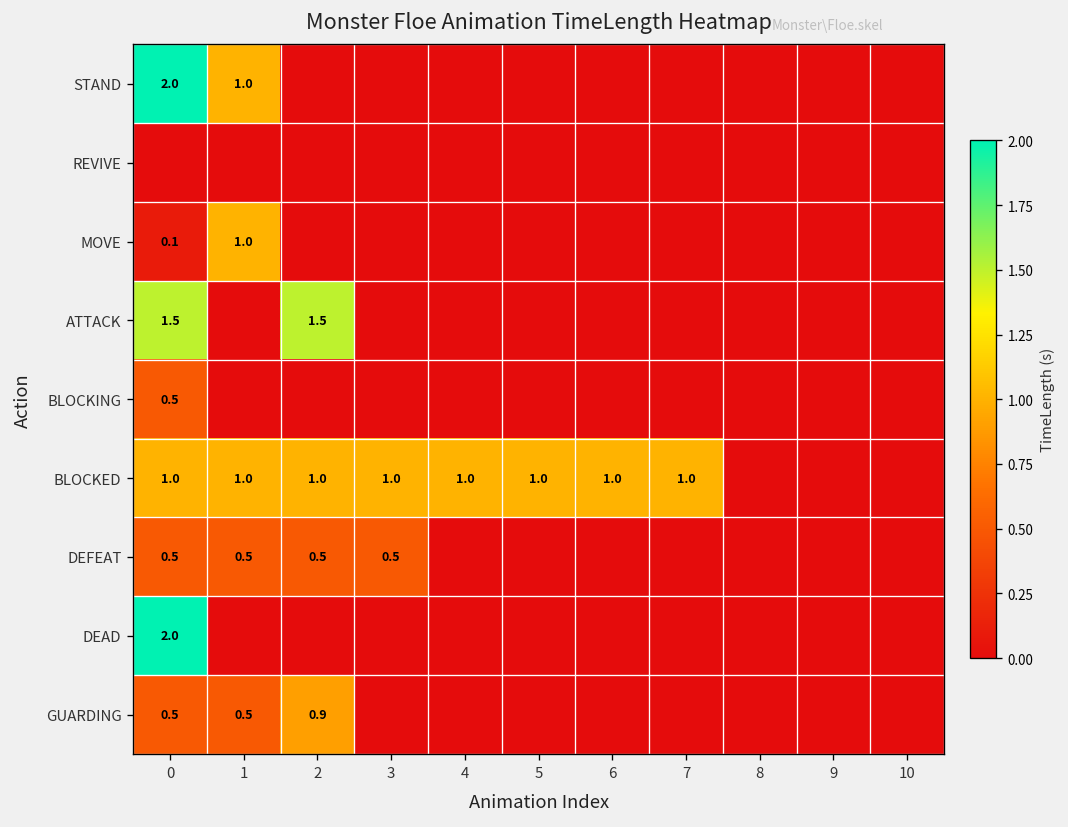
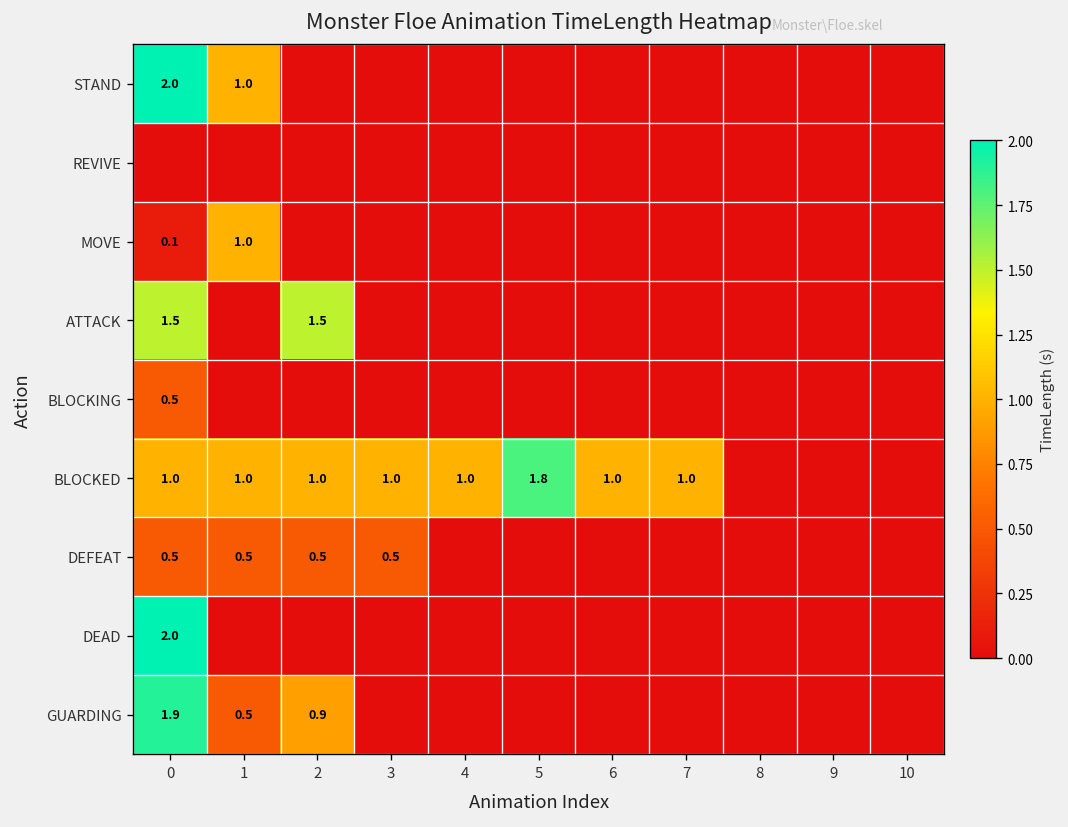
BLOCKED, 5: 1.0 -> 1.8
GUARDING, 0: 0.5 -> 1.9
